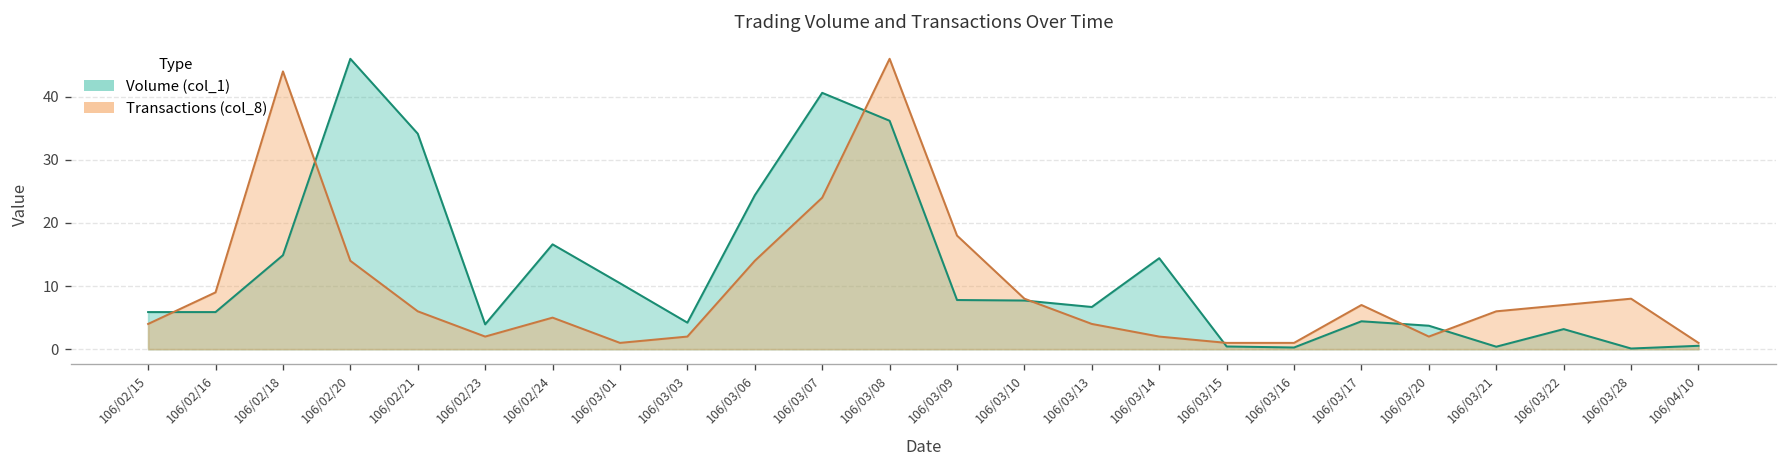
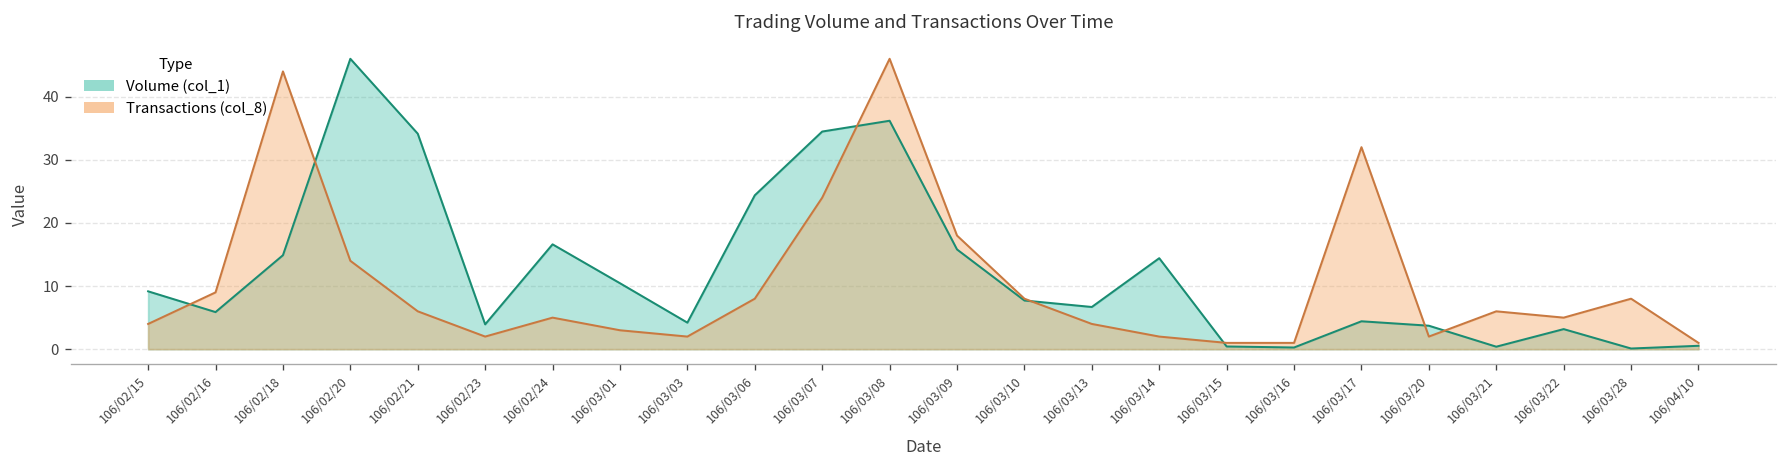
Volume (col_1), 106/02/15: 6 -> 9
Transactions (col_8), 106/03/01: 1 -> 3
Transactions (col_8), 106/03/06: 14 -> 8
Volume (col_1), 106/03/07: 41 -> 34
Volume (col_1), 106/03/09: 8 -> 16
Transactions (col_8), 106/03/17: 7 -> 32
Transactions (col_8), 106/03/22: 7 -> 5
